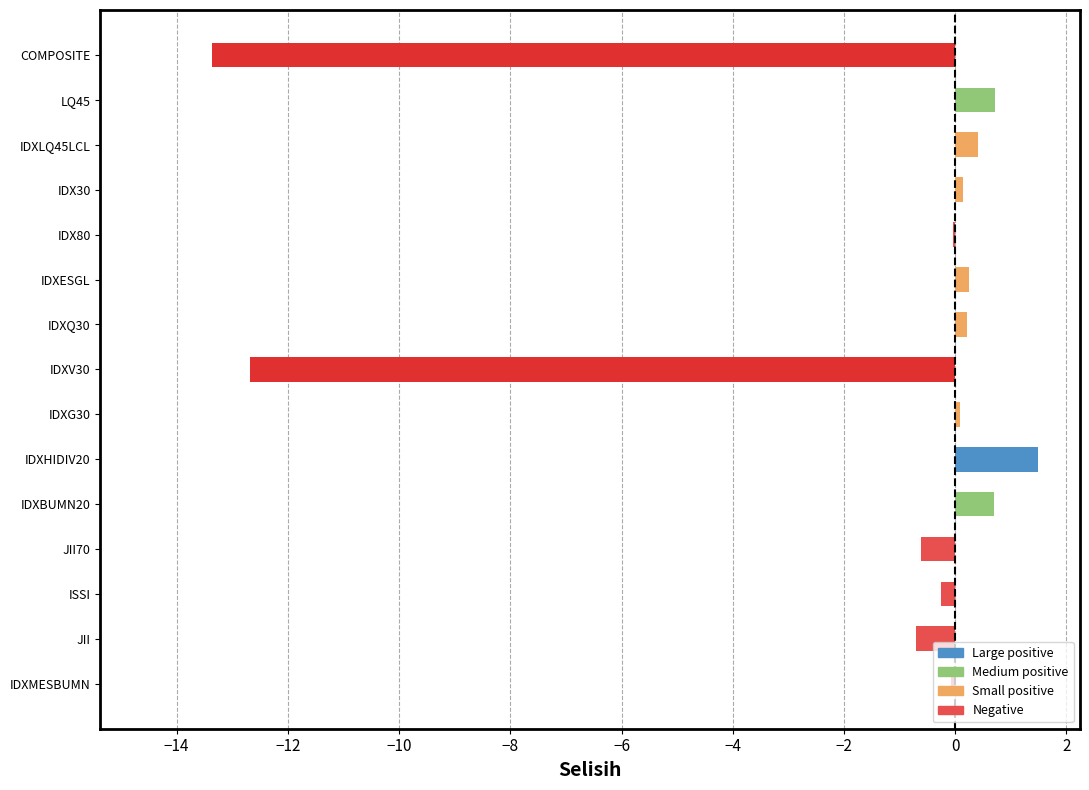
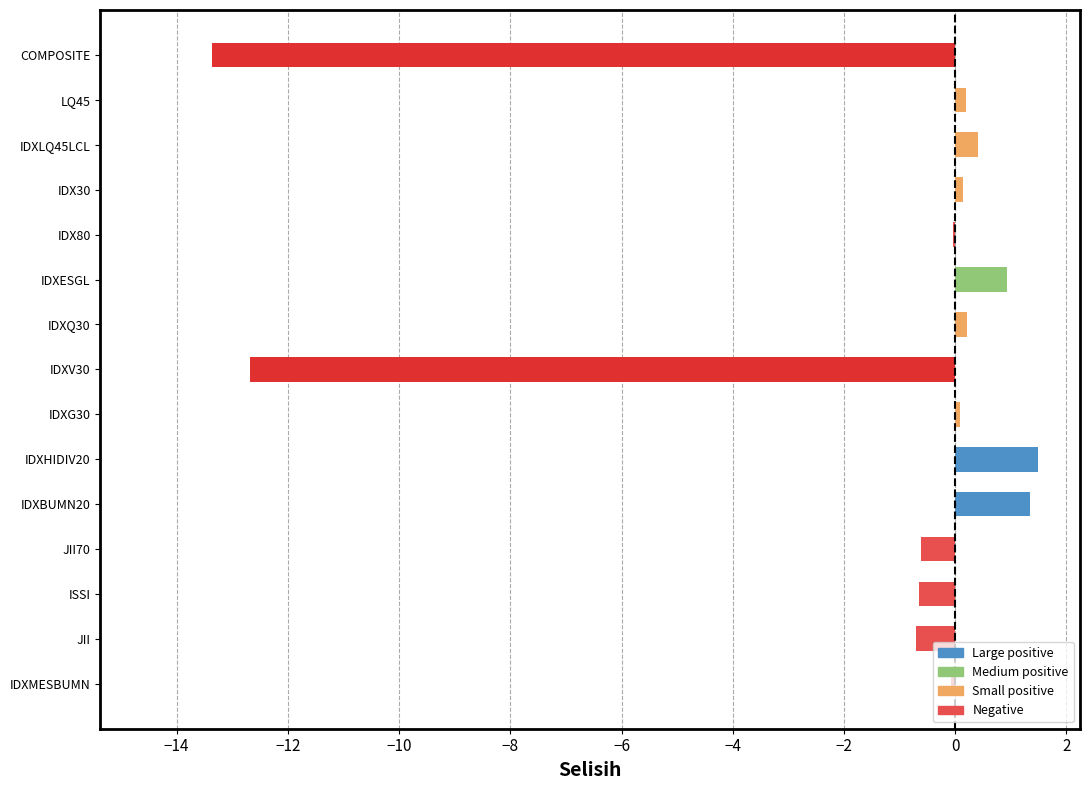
LQ45: 0.7 -> 0.2
IDXESGL: 0.3 -> 0.9
IDXBUMN20: 0.7 -> 1.3
ISSI: -0.2 -> -0.7
